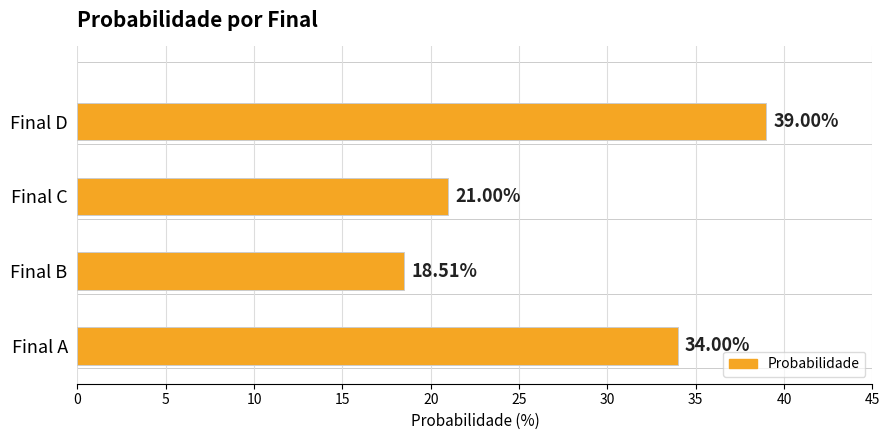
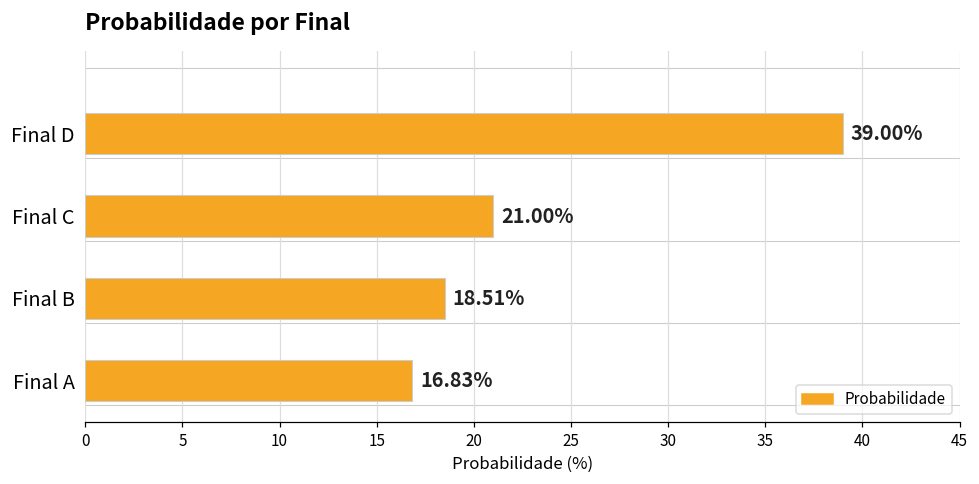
Final A: 34.00% -> 16.83%
